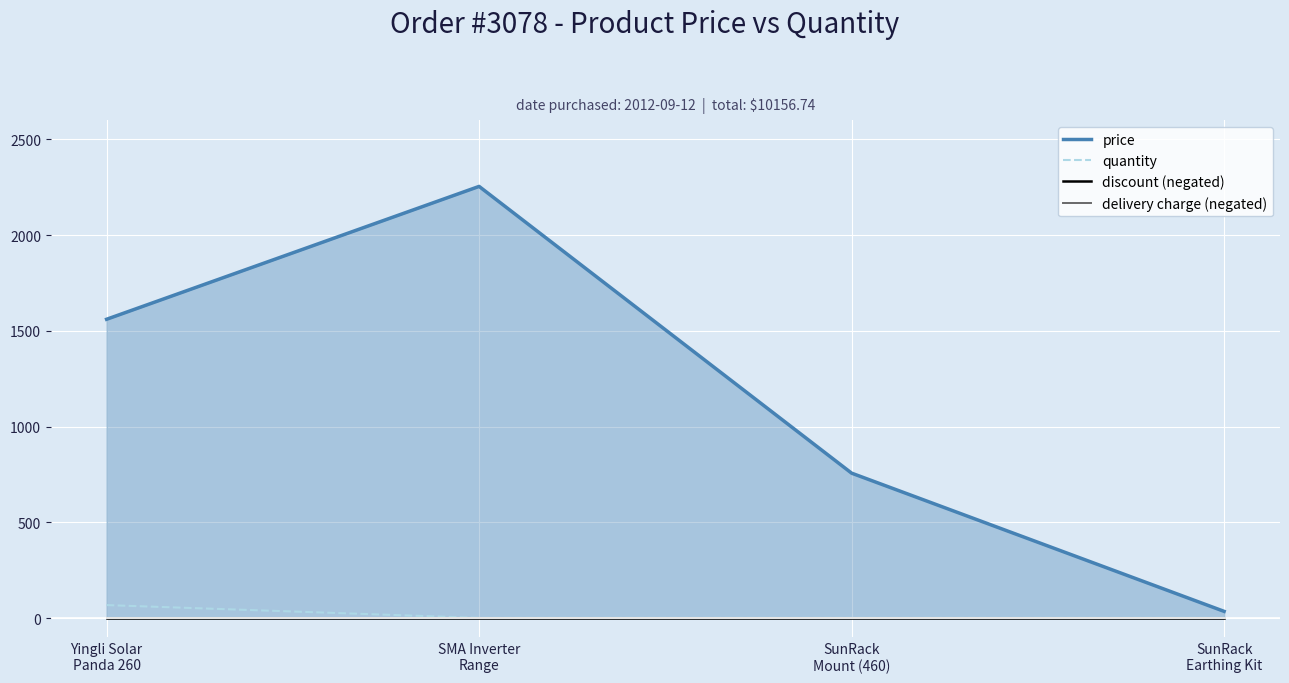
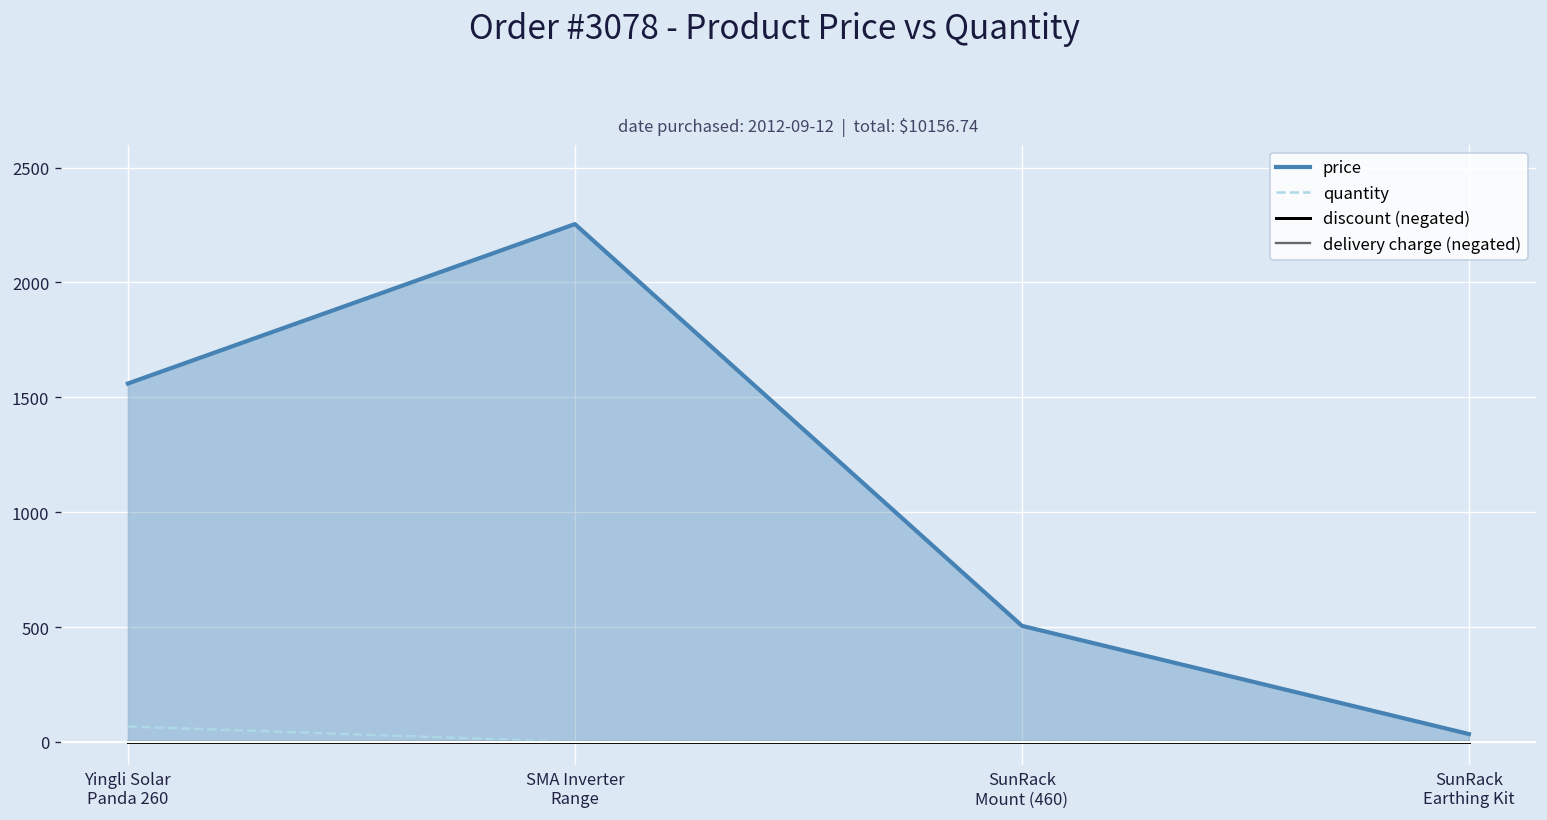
price, SunRack Mount (460): 760 -> 510
